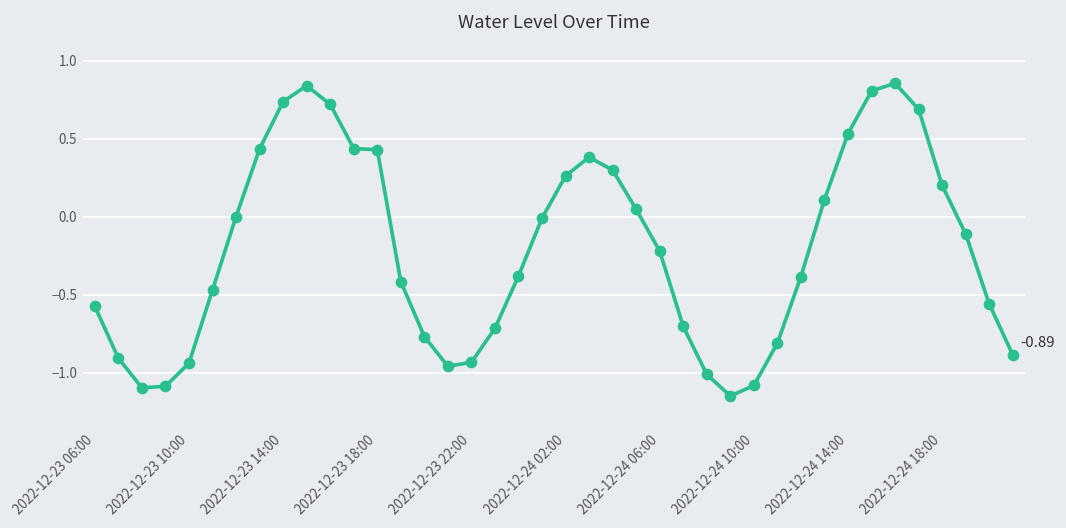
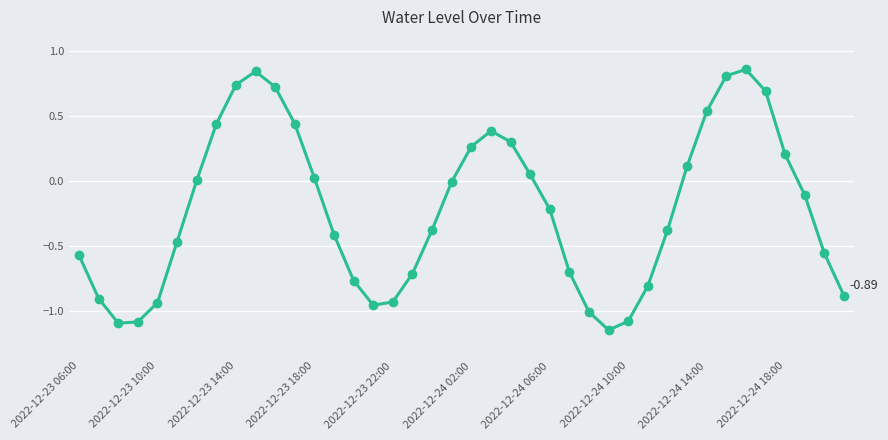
2022-12-23 18:00: 0.43 -> 0.02
